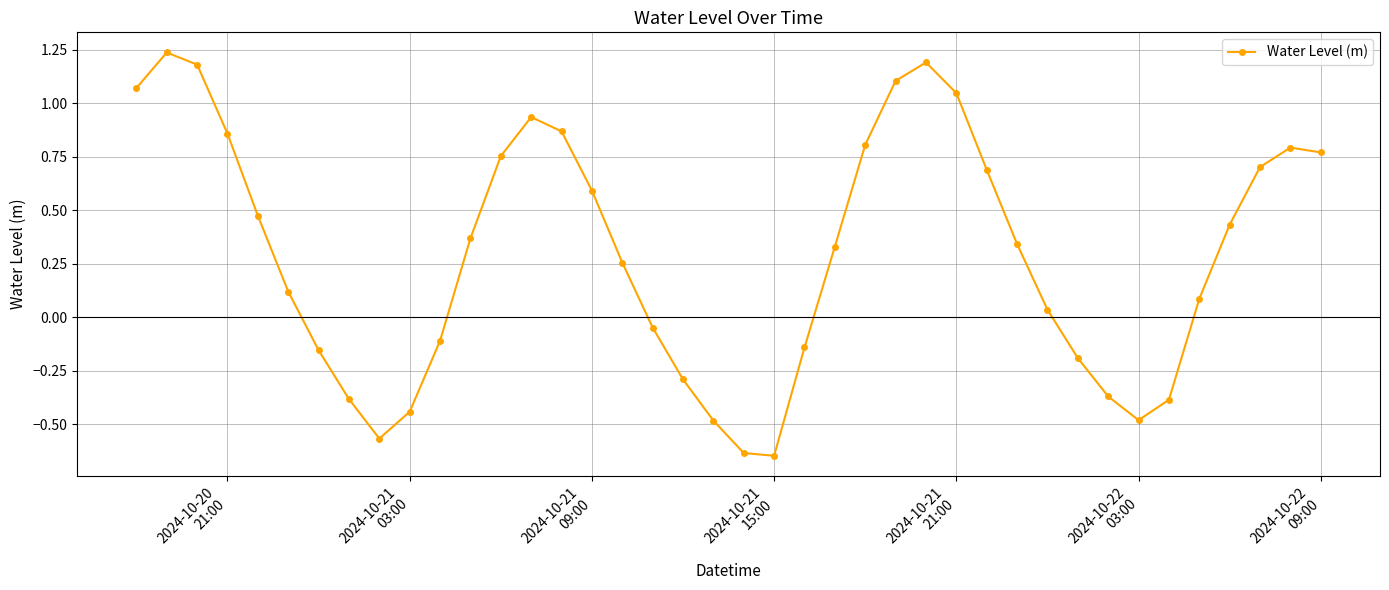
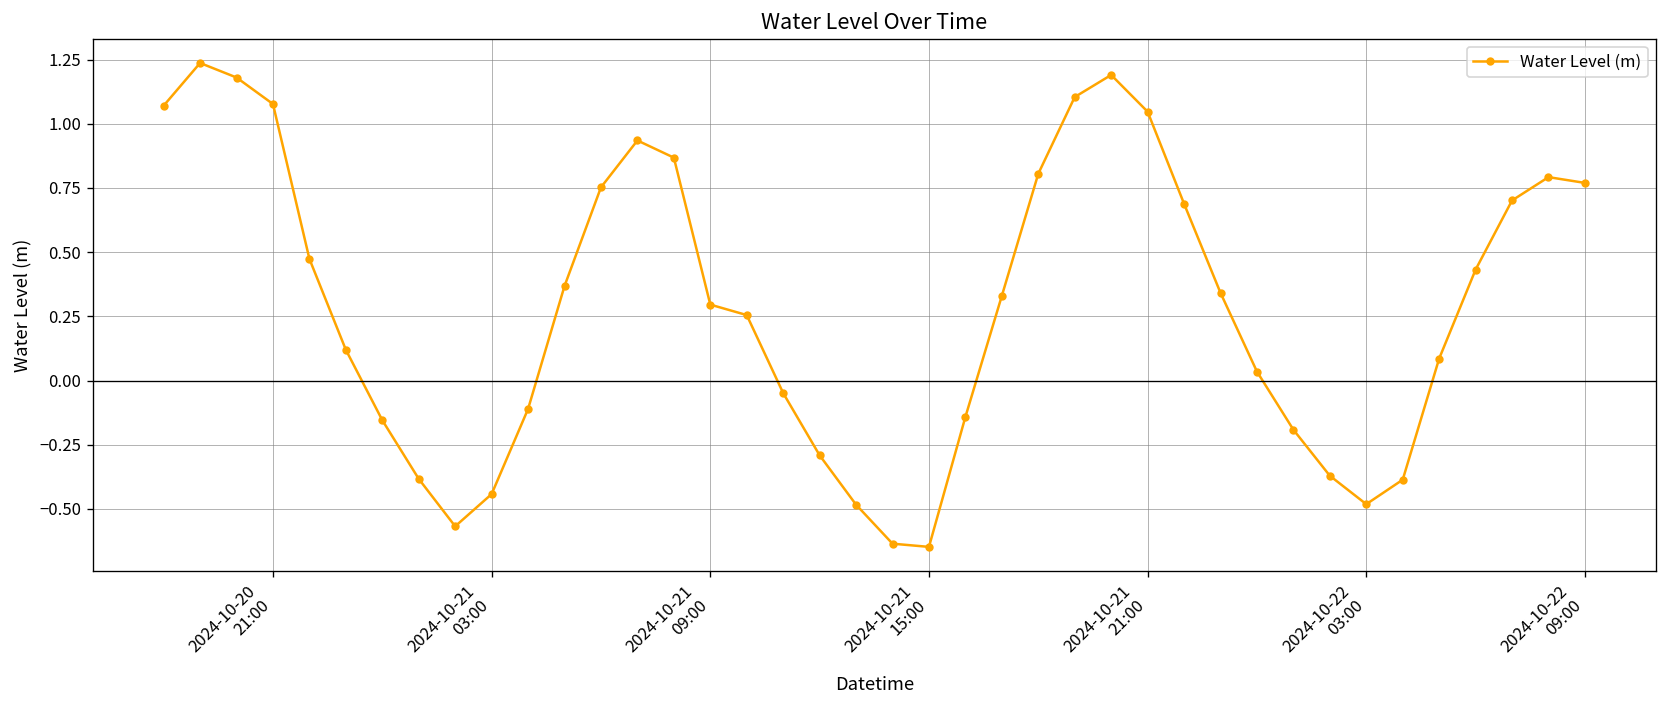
2024-10-20 21:00: 0.86 -> 1.08
2024-10-21 09:00: 0.59 -> 0.30
